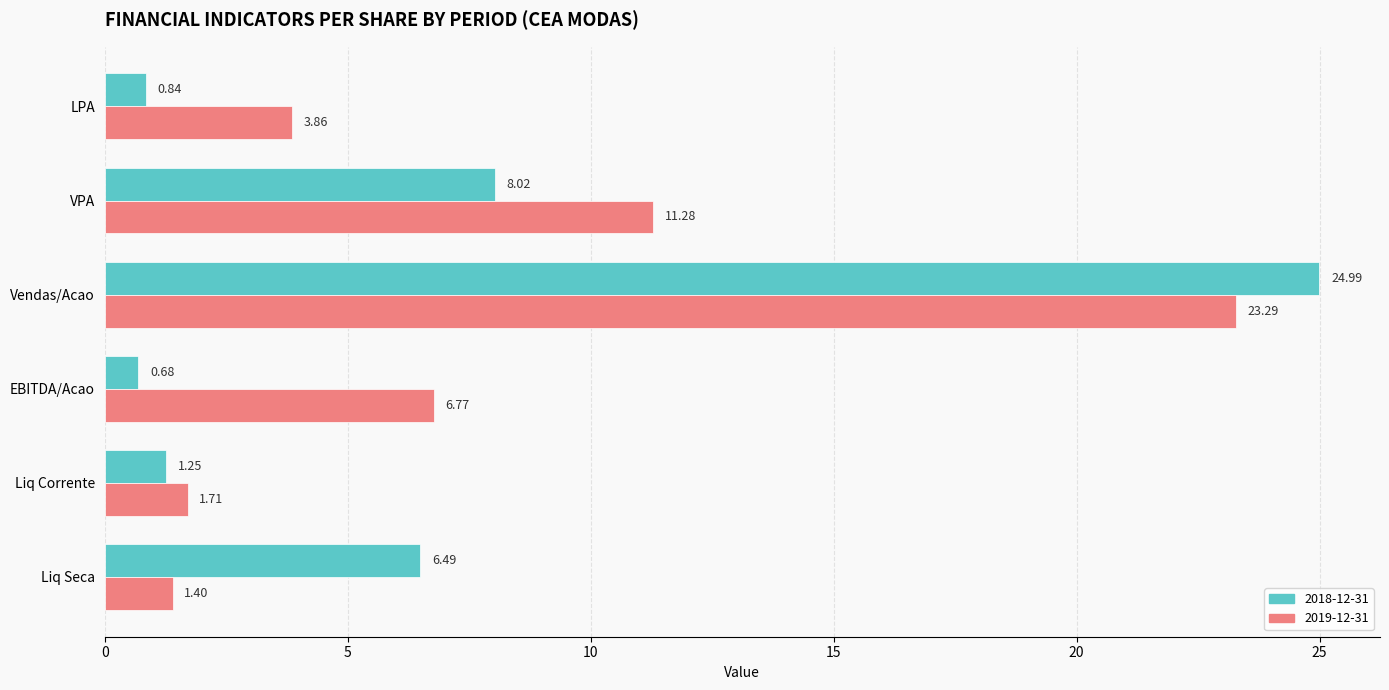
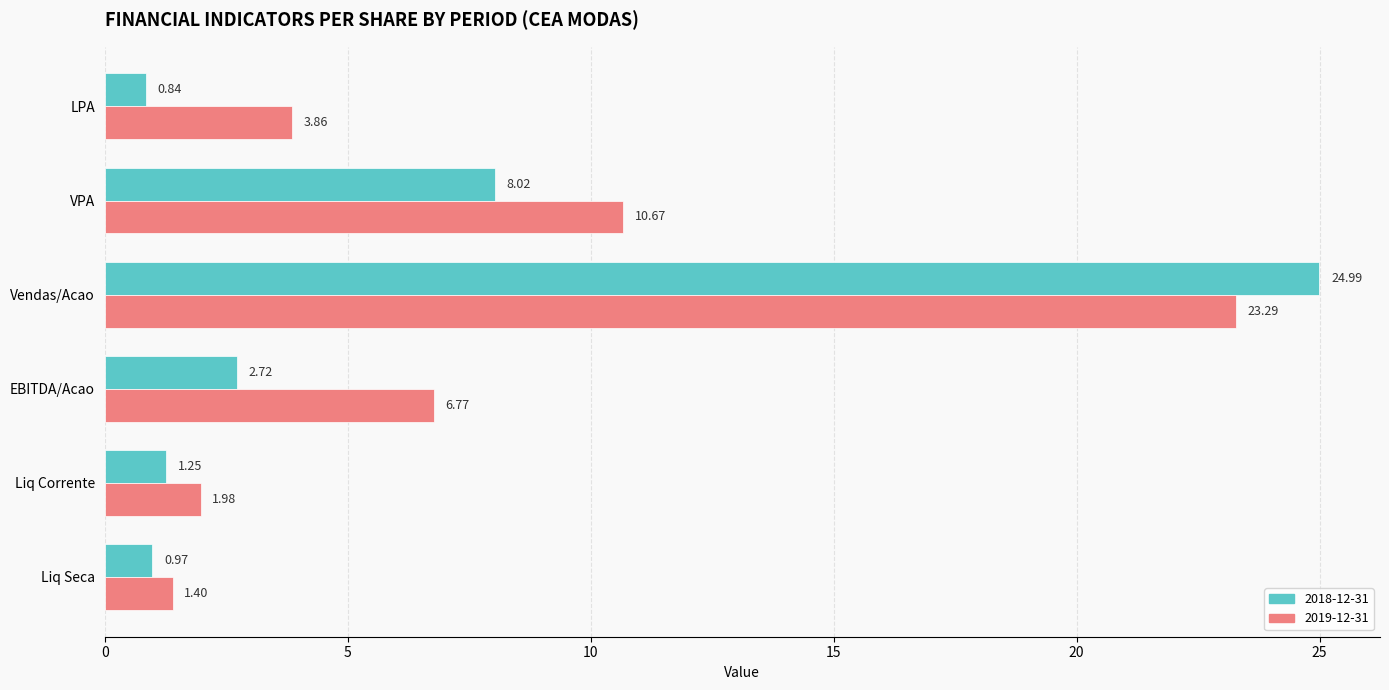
2019-12-31, VPA: 11.28 -> 10.67
2018-12-31, EBITDA/Acao: 0.68 -> 2.72
2019-12-31, Liq Corrente: 1.71 -> 1.98
2018-12-31, Liq Seca: 6.49 -> 0.97
